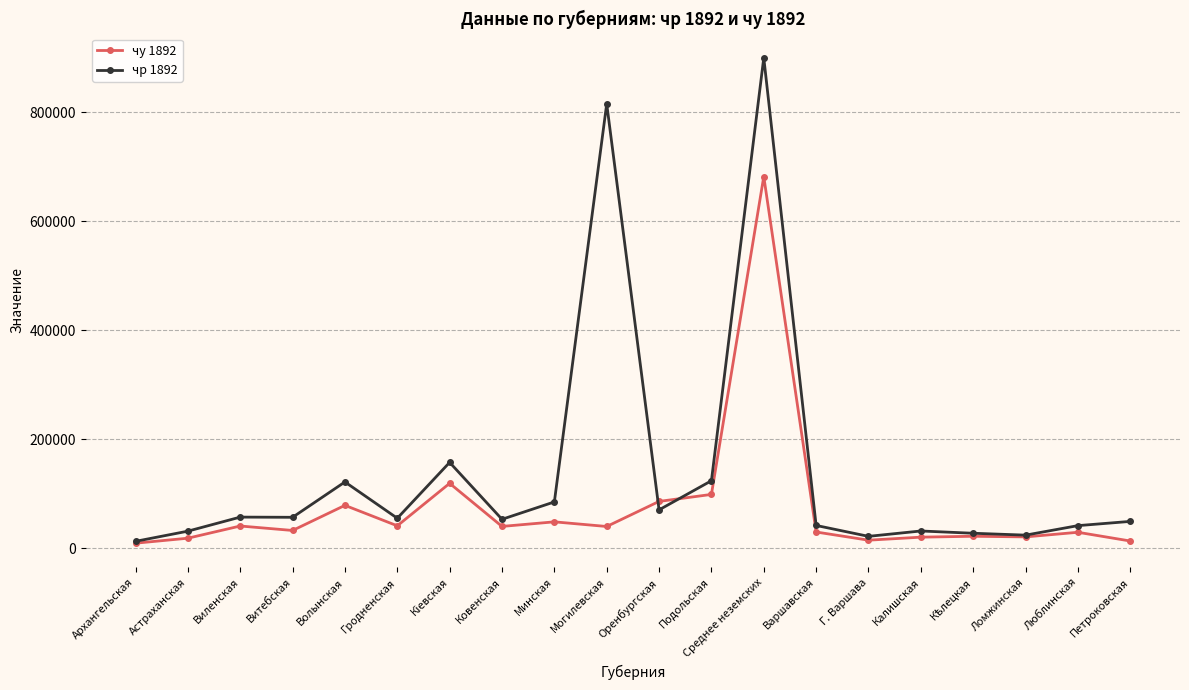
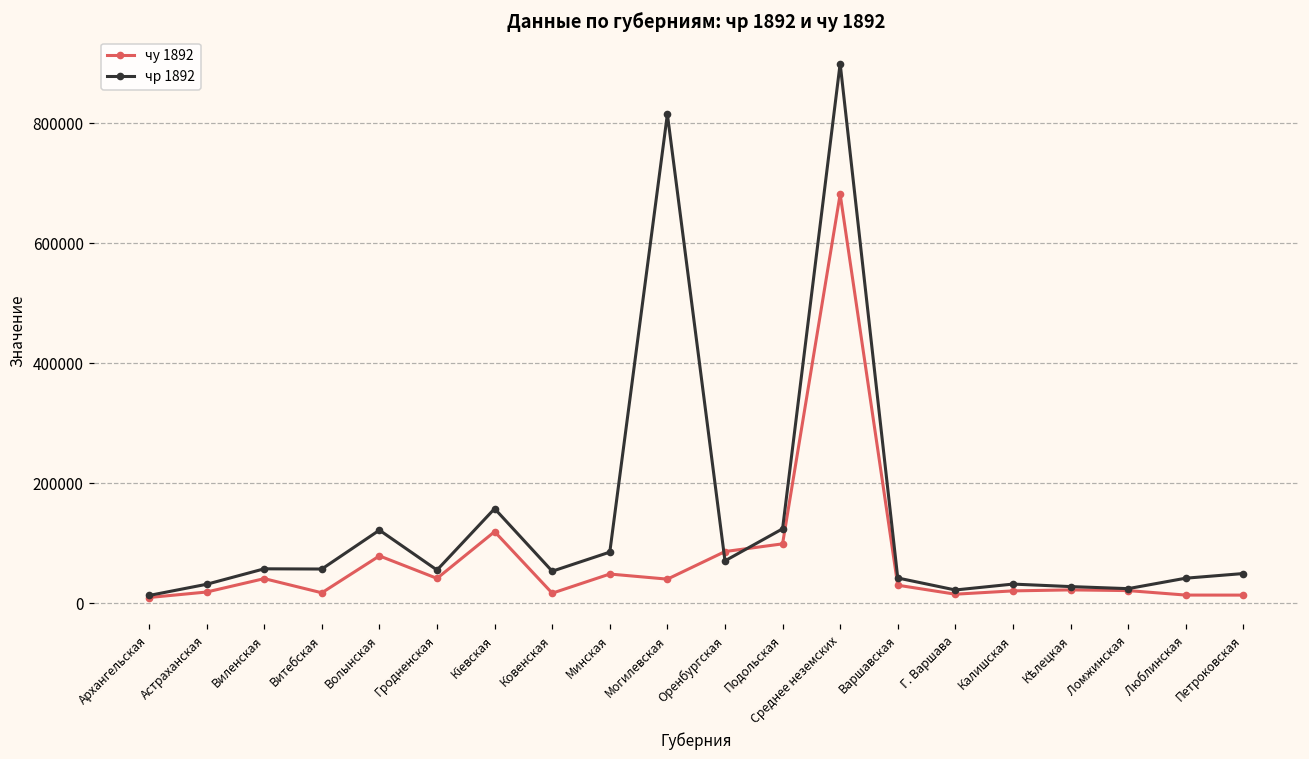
чу 1892, Витебская: 30000 -> 20000
чу 1892, Ковенская: 40000 -> 20000
чу 1892, Люблинская: 30000 -> 10000
